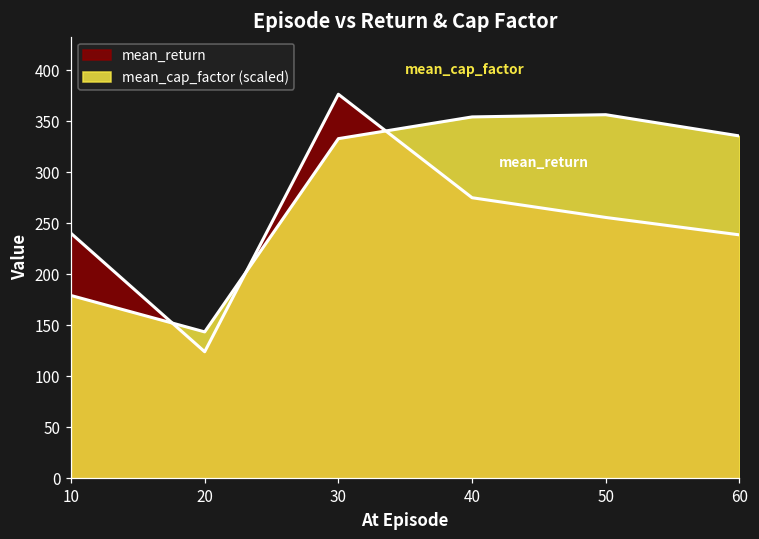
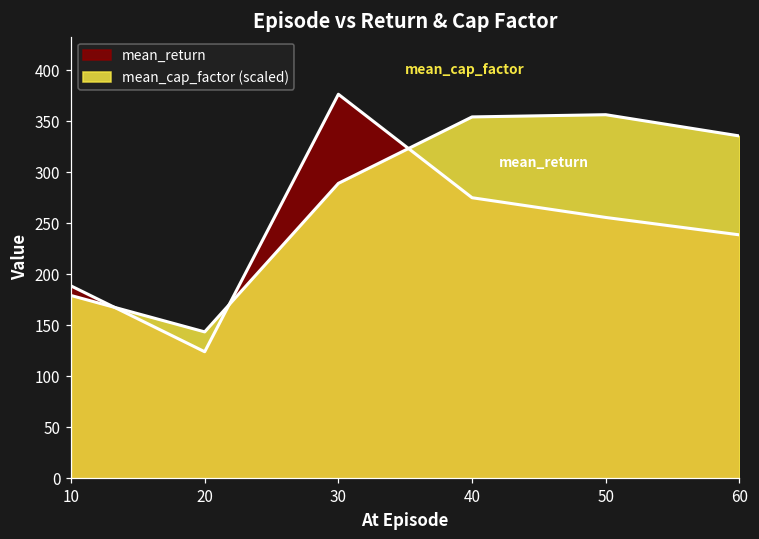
mean_return, 10: 240 -> 190
mean_cap_factor (scaled), 30: 330 -> 290
